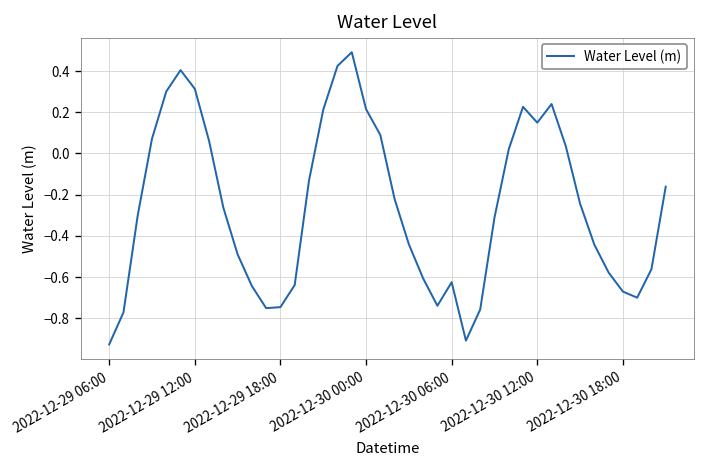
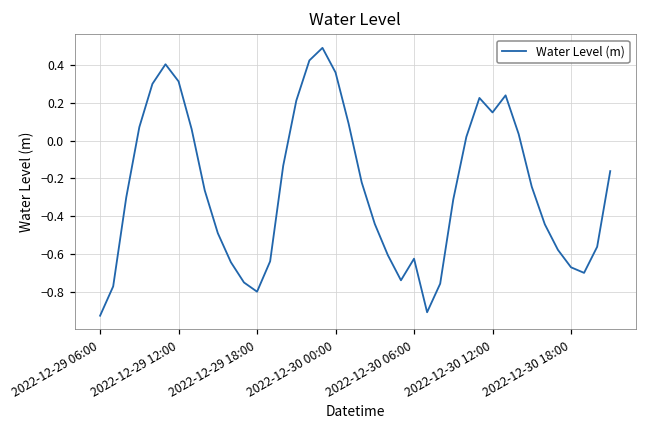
2022-12-29 18:00: -0.75 -> -0.80
2022-12-30 00:00: 0.22 -> 0.36
